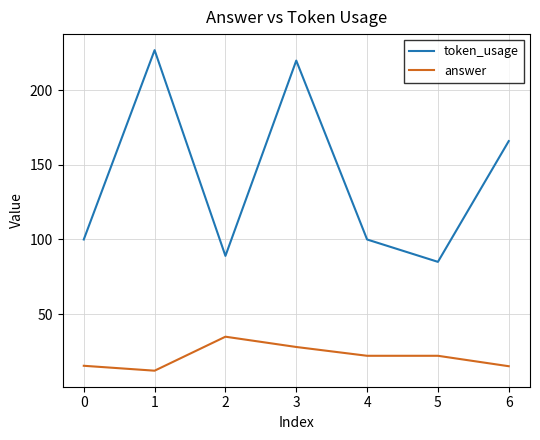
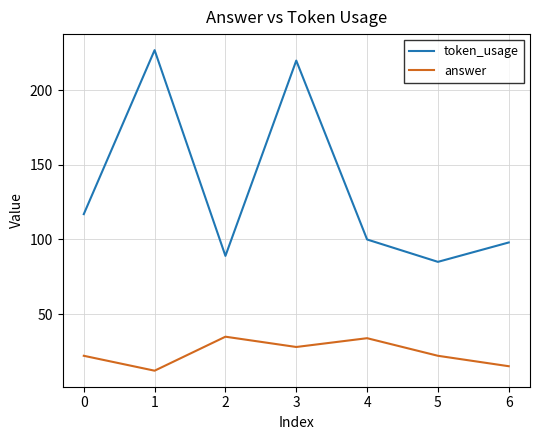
token_usage, 0: 100 -> 117
answer, 0: 15 -> 22
answer, 4: 22 -> 34
token_usage, 6: 166 -> 98
